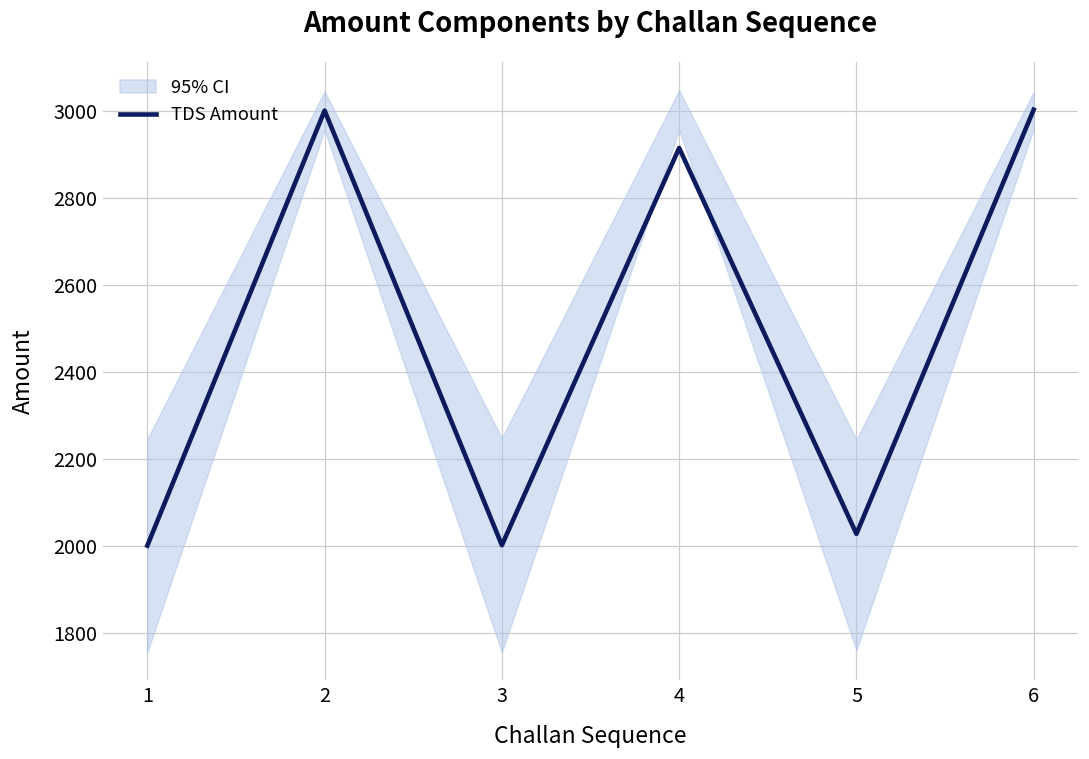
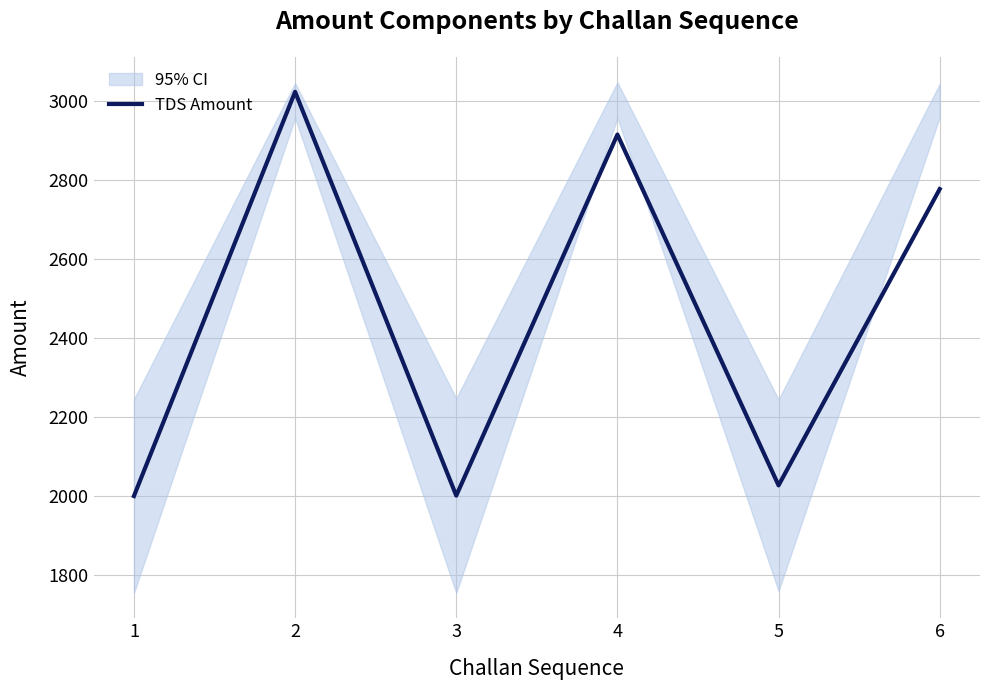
TDS Amount, 2: 3000 -> 3020
TDS Amount, 6: 3000 -> 2780
